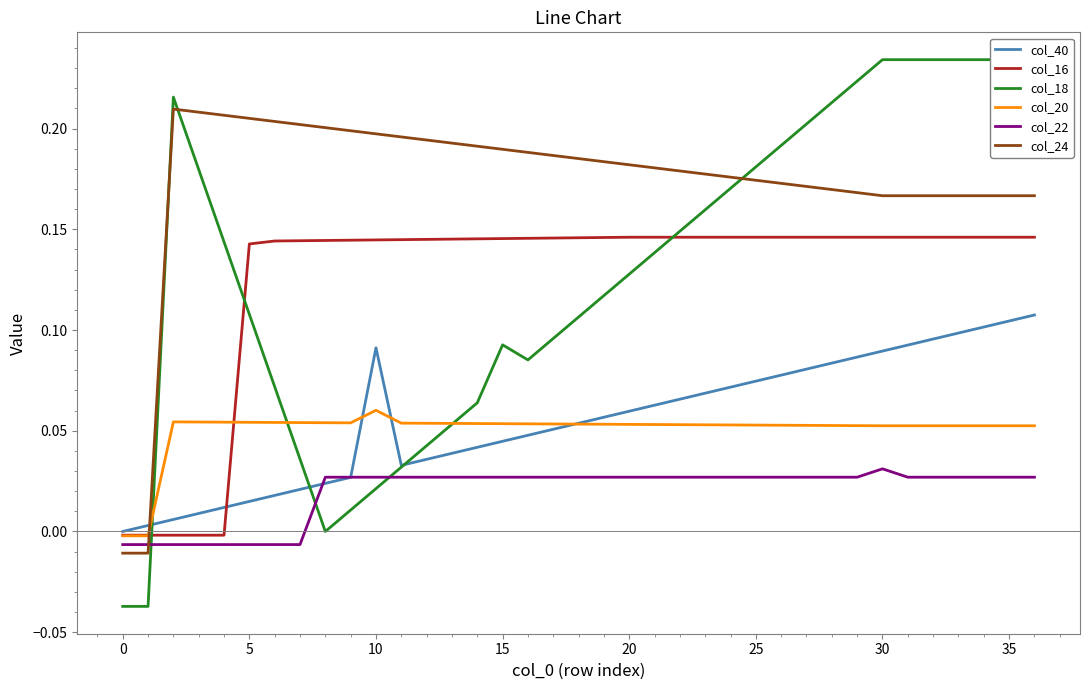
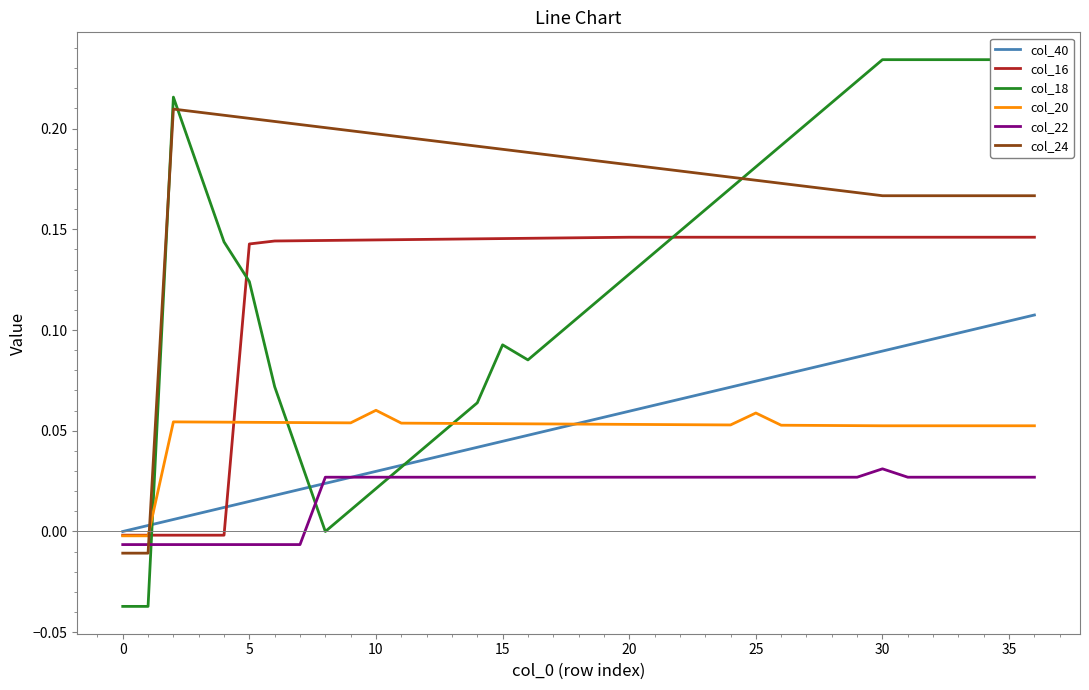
col_18, 5: 0.108 -> 0.124
col_40, 10: 0.091 -> 0.030
col_20, 25: 0.053 -> 0.059
